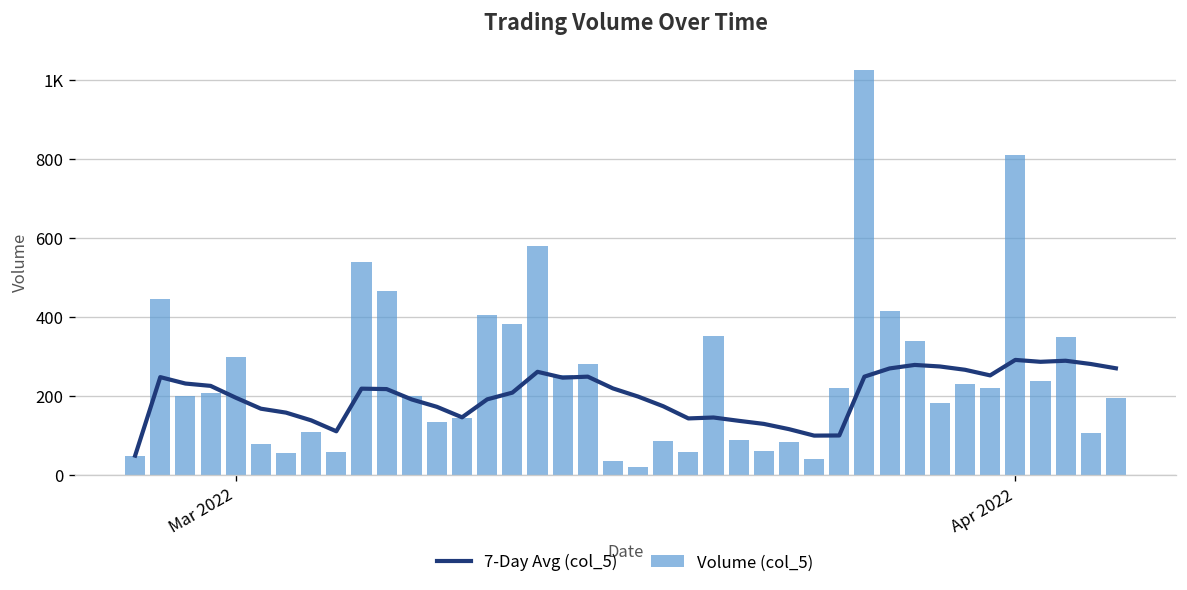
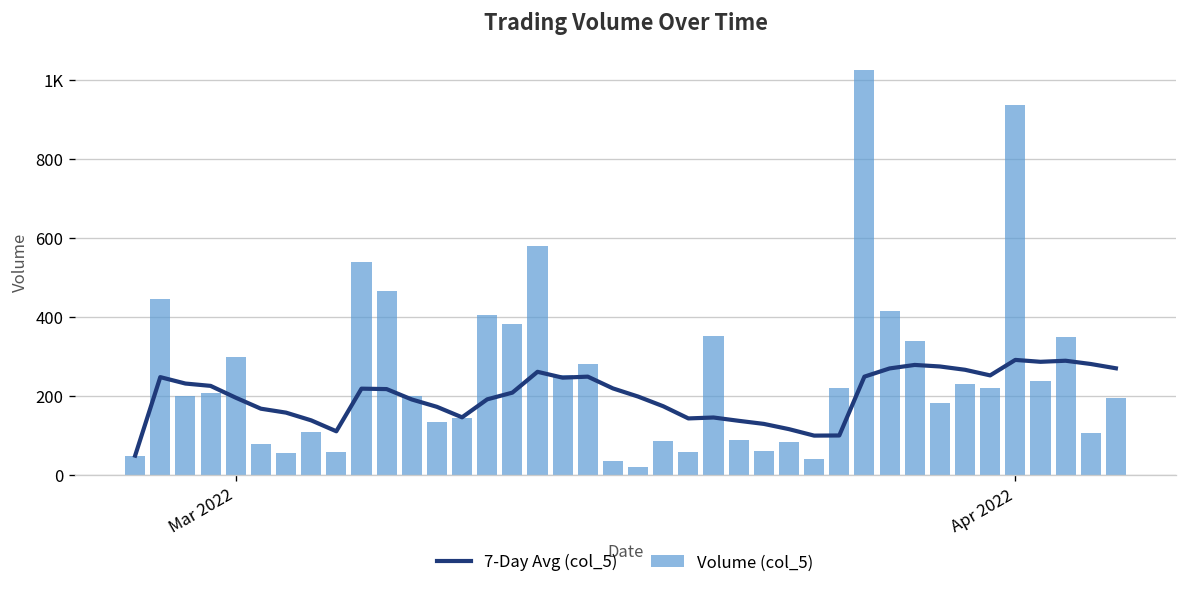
Volume (col_5), Apr 2022: 810 -> 940
